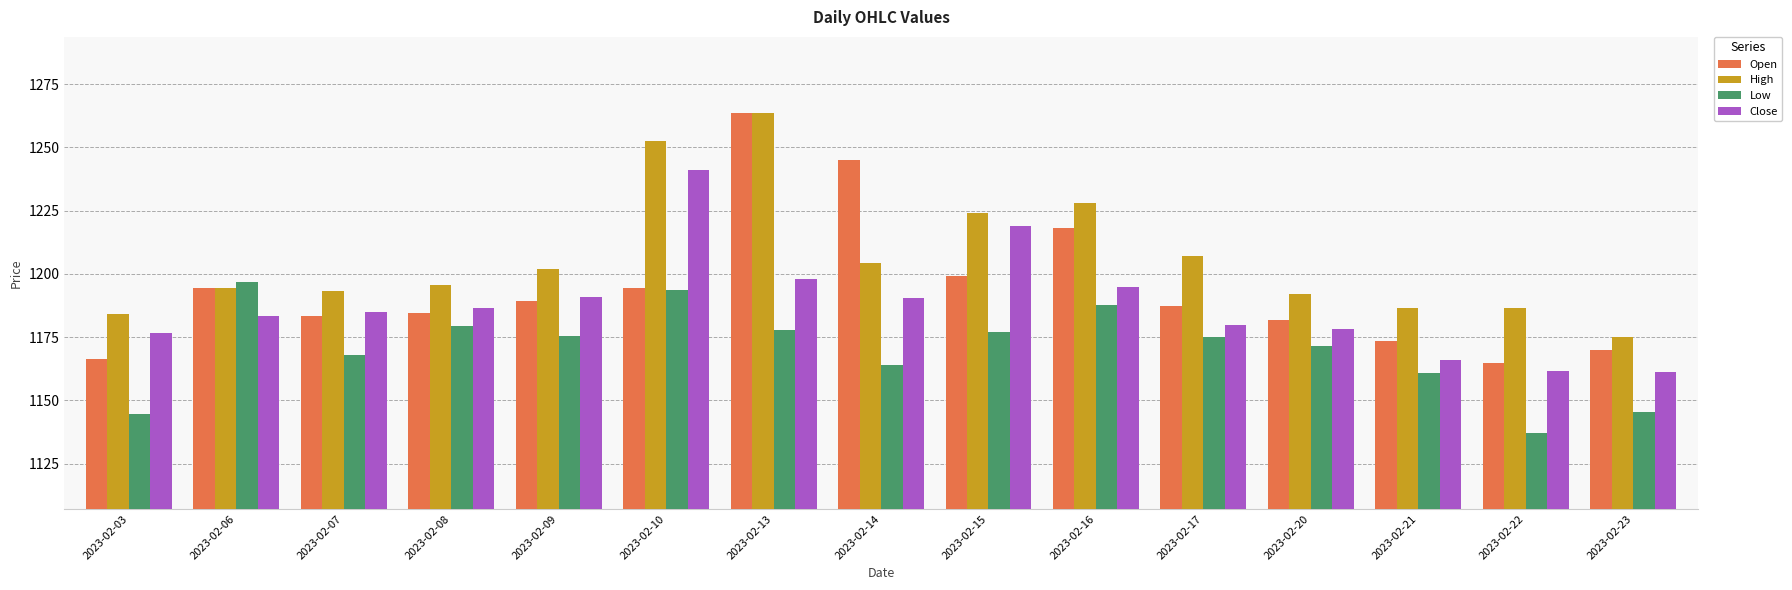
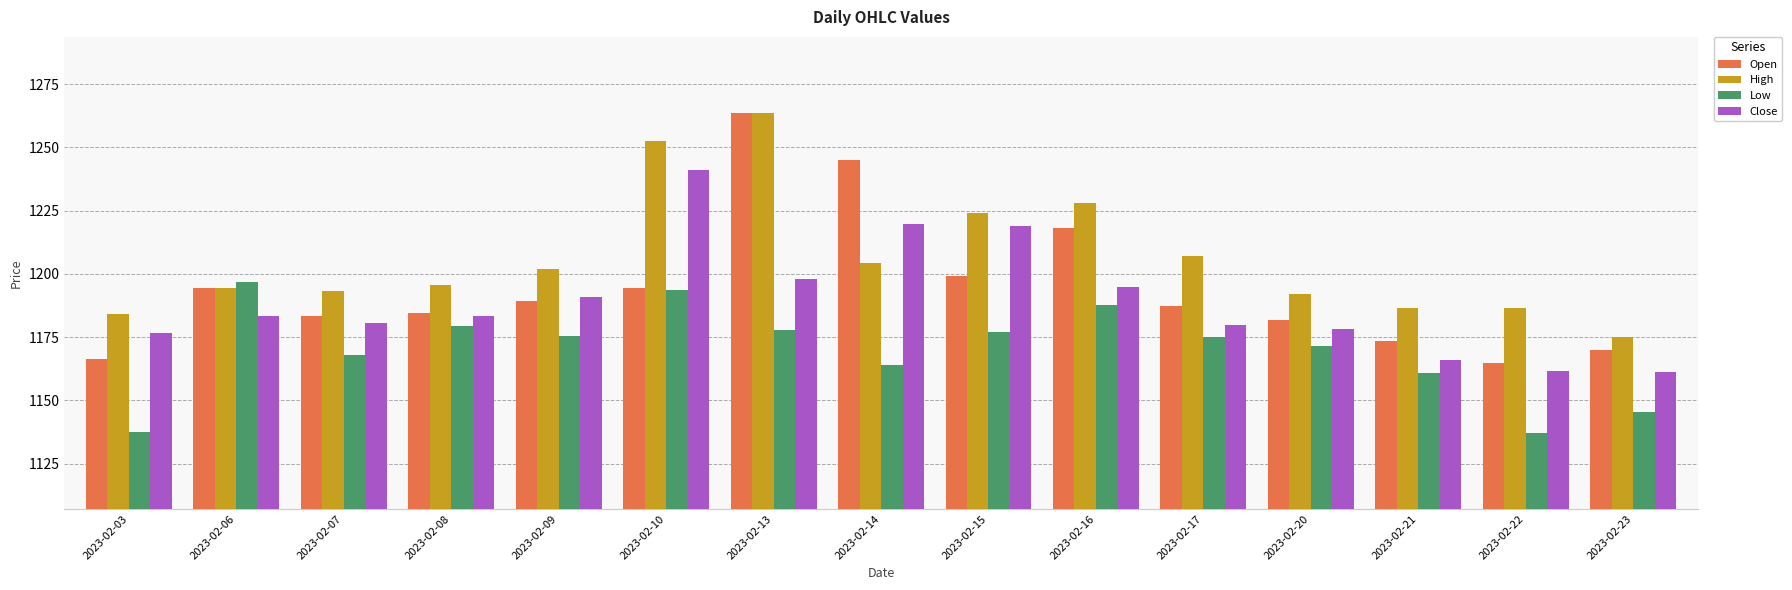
Low, 2023-02-03: 1145 -> 1138
Close, 2023-02-07: 1185 -> 1181
Close, 2023-02-08: 1186 -> 1183
Close, 2023-02-14: 1190 -> 1220
